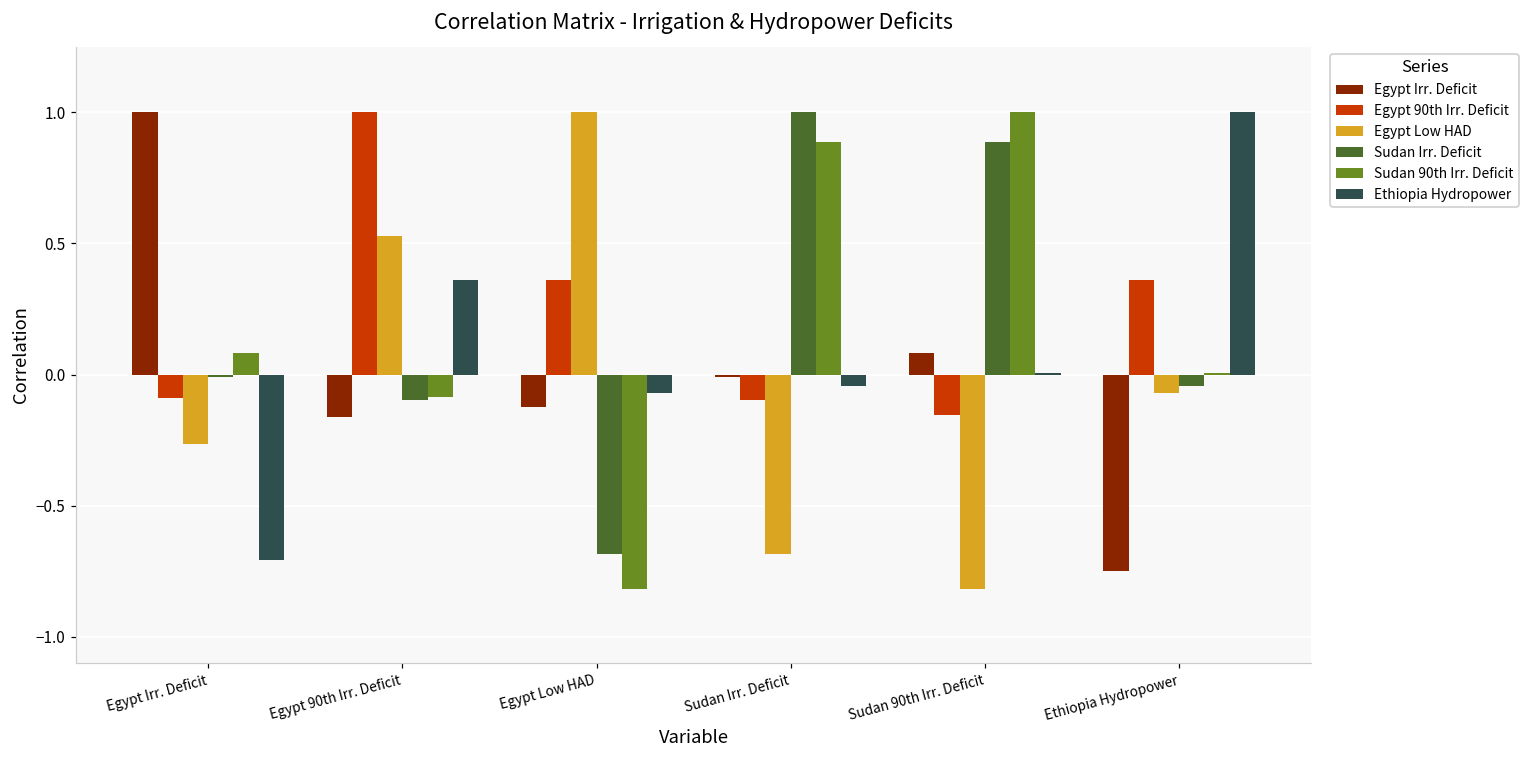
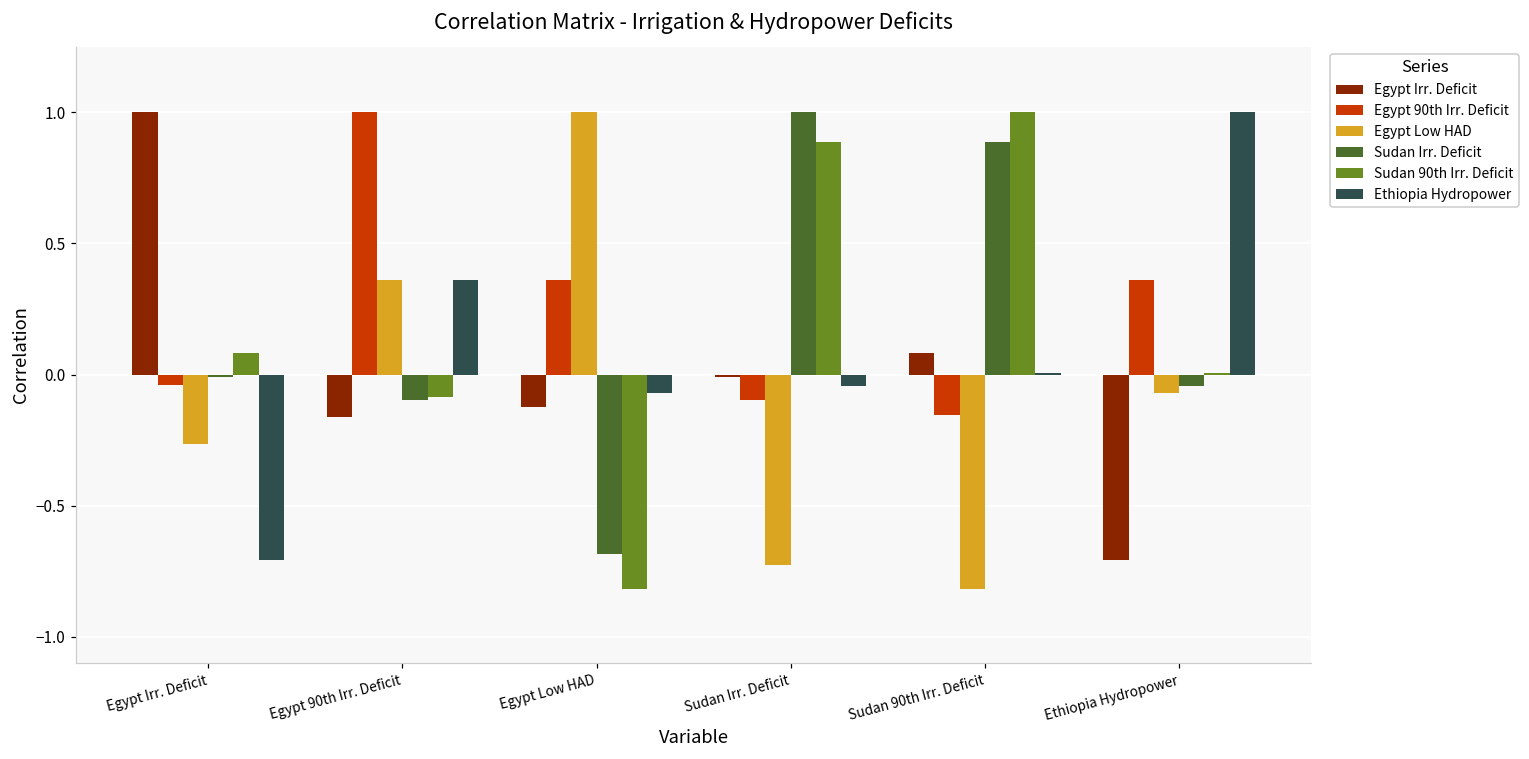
Egypt 90th Irr. Deficit, Egypt Irr. Deficit: -0.09 -> -0.04
Egypt Low HAD, Egypt 90th Irr. Deficit: 0.53 -> 0.36
Egypt Low HAD, Sudan Irr. Deficit: -0.68 -> -0.72
Egypt Irr. Deficit, Ethiopia Hydropower: -0.75 -> -0.71
